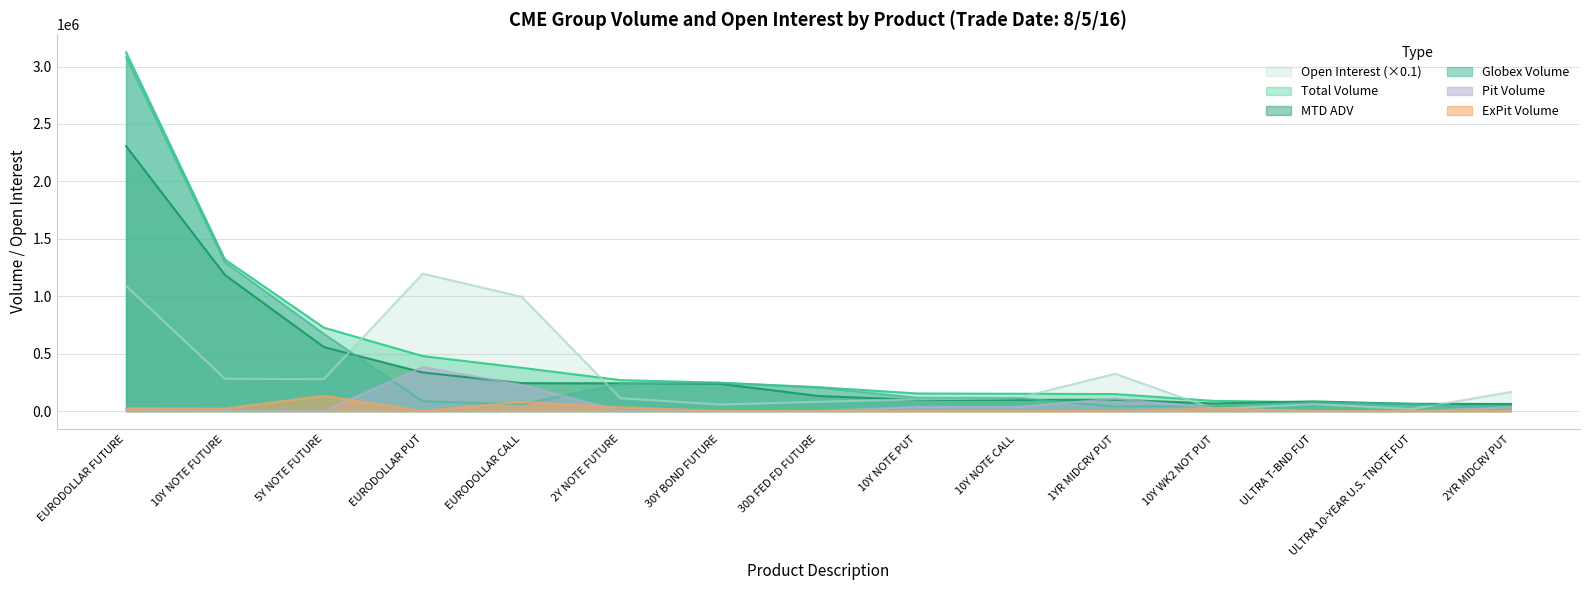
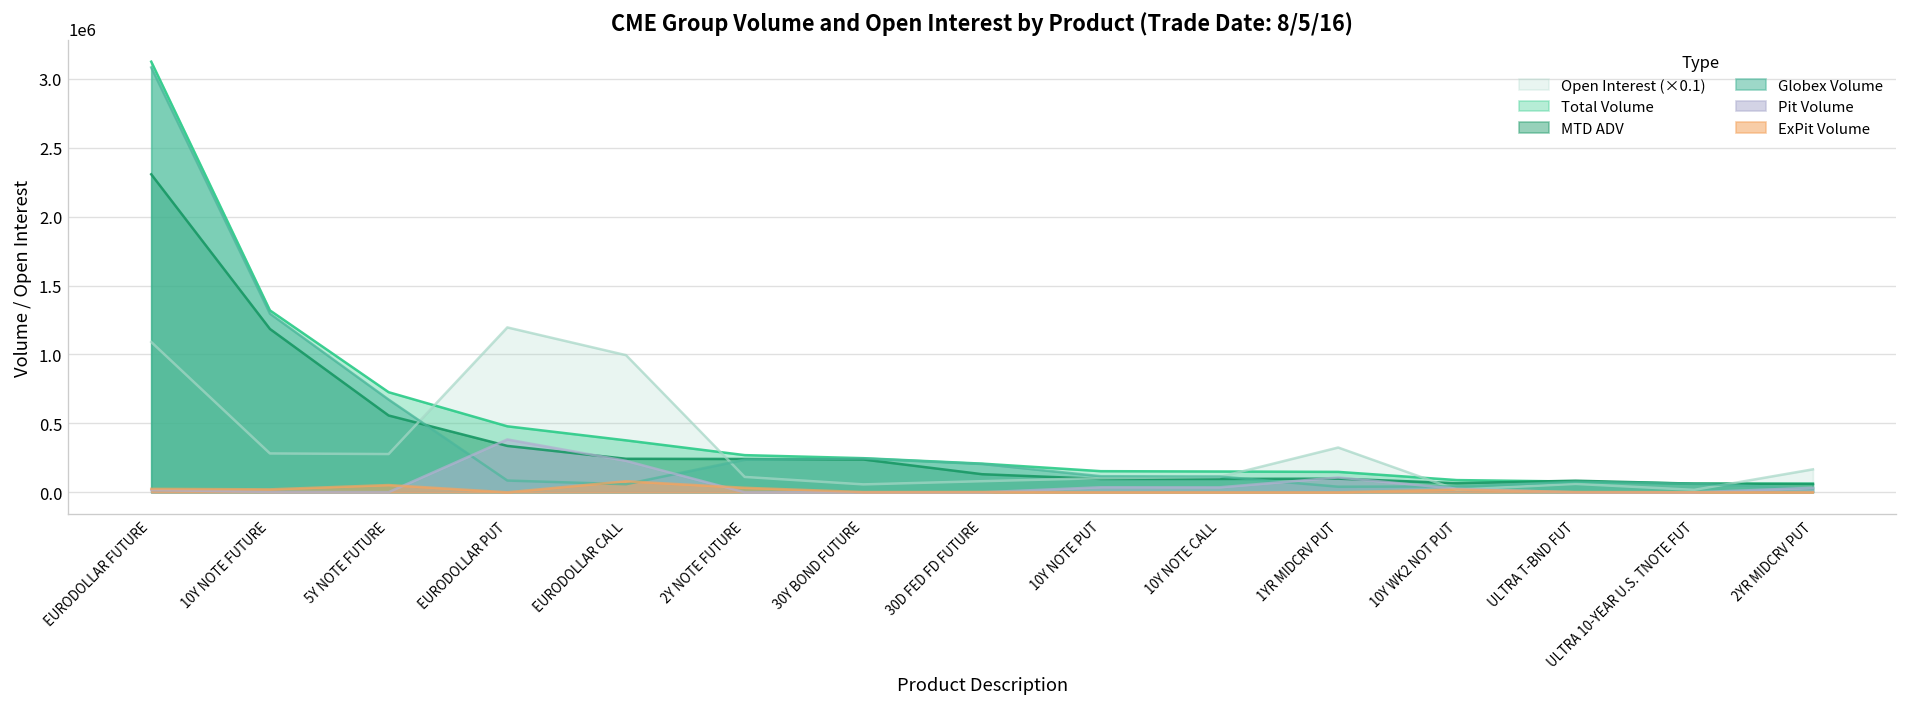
ExPit Volume, 5Y NOTE FUTURE: 130000 -> 50000
